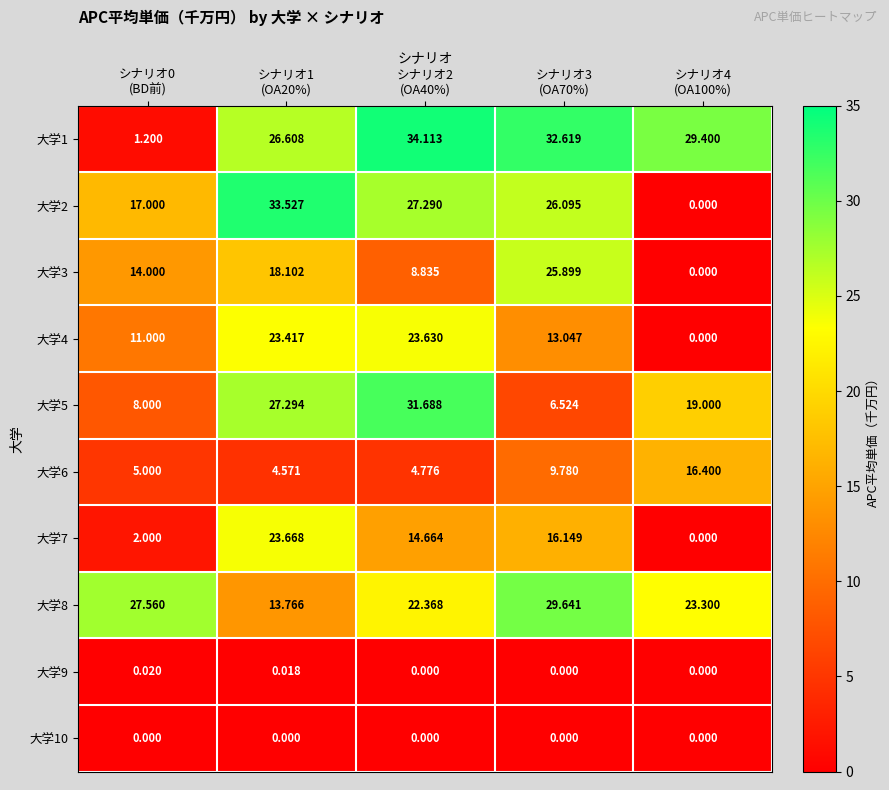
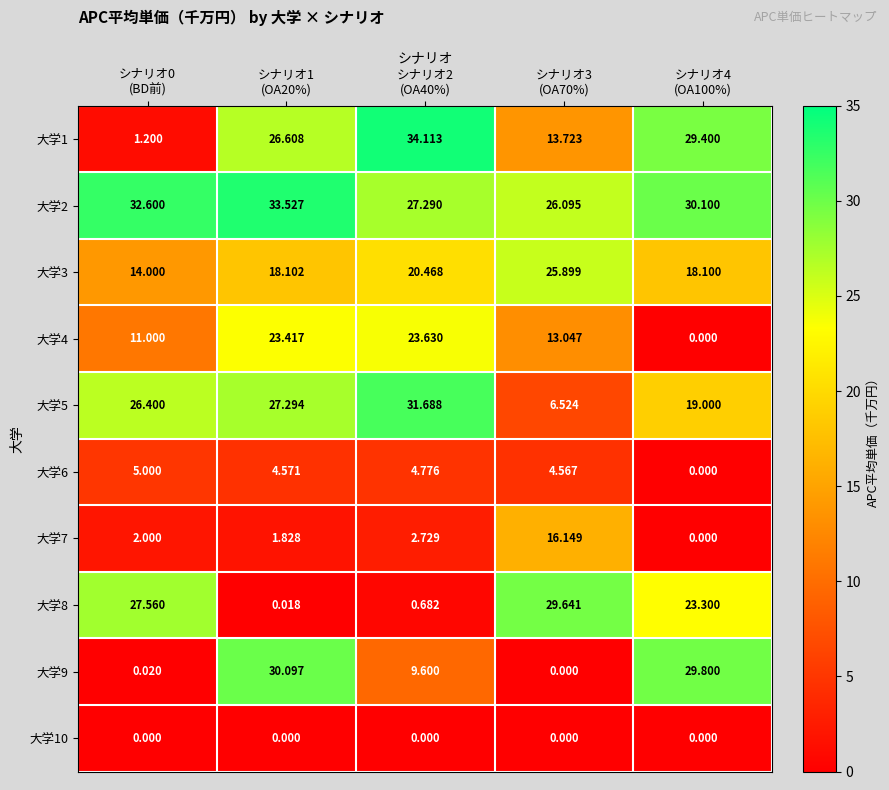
大学1, シナリオ3 (OA70%): 32.619 -> 13.723
大学2, シナリオ0 (BD前): 17.000 -> 32.600
大学2, シナリオ4 (OA100%): 0.000 -> 30.100
大学3, シナリオ2 (OA40%): 8.835 -> 20.468
大学3, シナリオ4 (OA100%): 0.000 -> 18.100
大学5, シナリオ0 (BD前): 8.000 -> 26.400
大学6, シナリオ3 (OA70%): 9.780 -> 4.567
大学6, シナリオ4 (OA100%): 16.400 -> 0.000
大学7, シナリオ1 (OA20%): 23.668 -> 1.828
大学7, シナリオ2 (OA40%): 14.664 -> 2.729
大学8, シナリオ1 (OA20%): 13.766 -> 0.018
大学8, シナリオ2 (OA40%): 22.368 -> 0.682
大学9, シナリオ1 (OA20%): 0.018 -> 30.097
大学9, シナリオ2 (OA40%): 0.000 -> 9.600
大学9, シナリオ4 (OA100%): 0.000 -> 29.800
